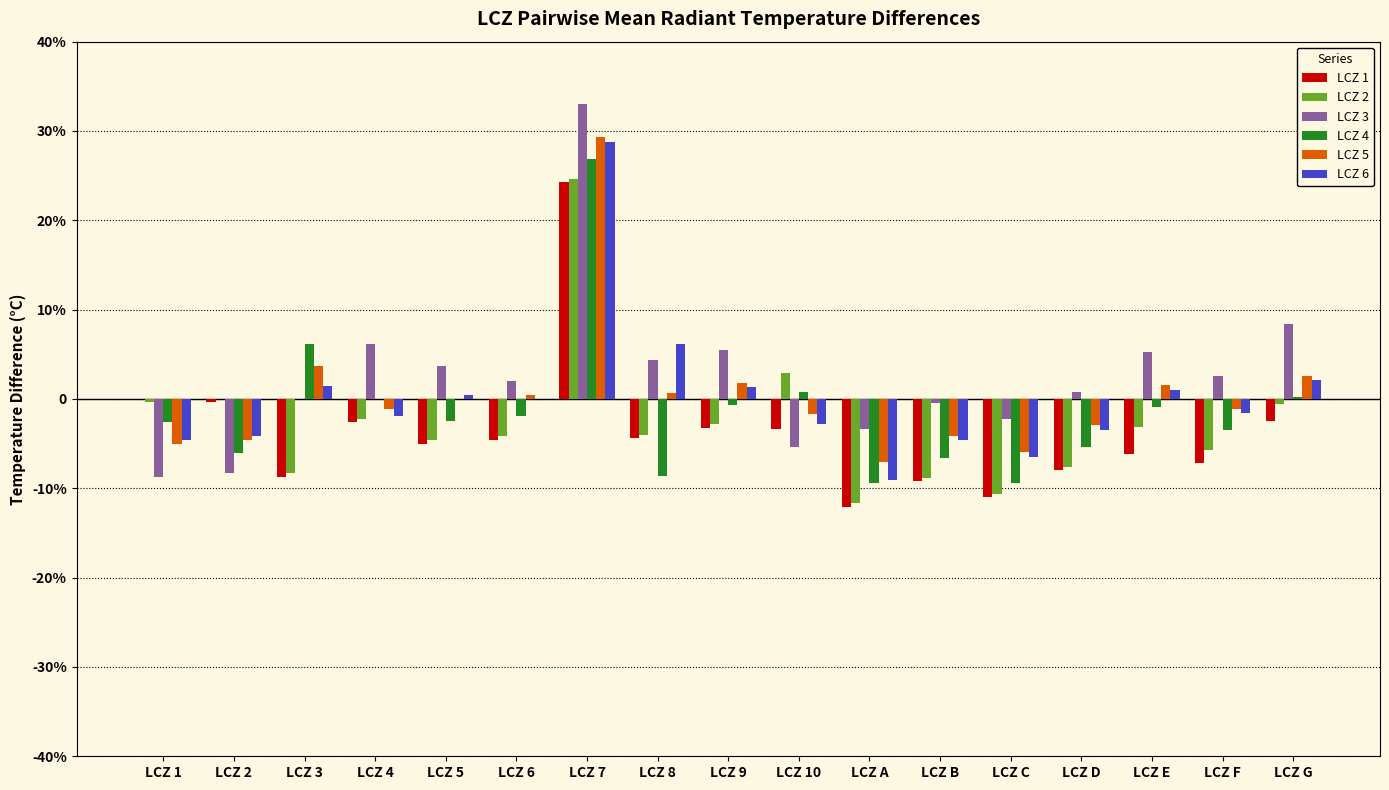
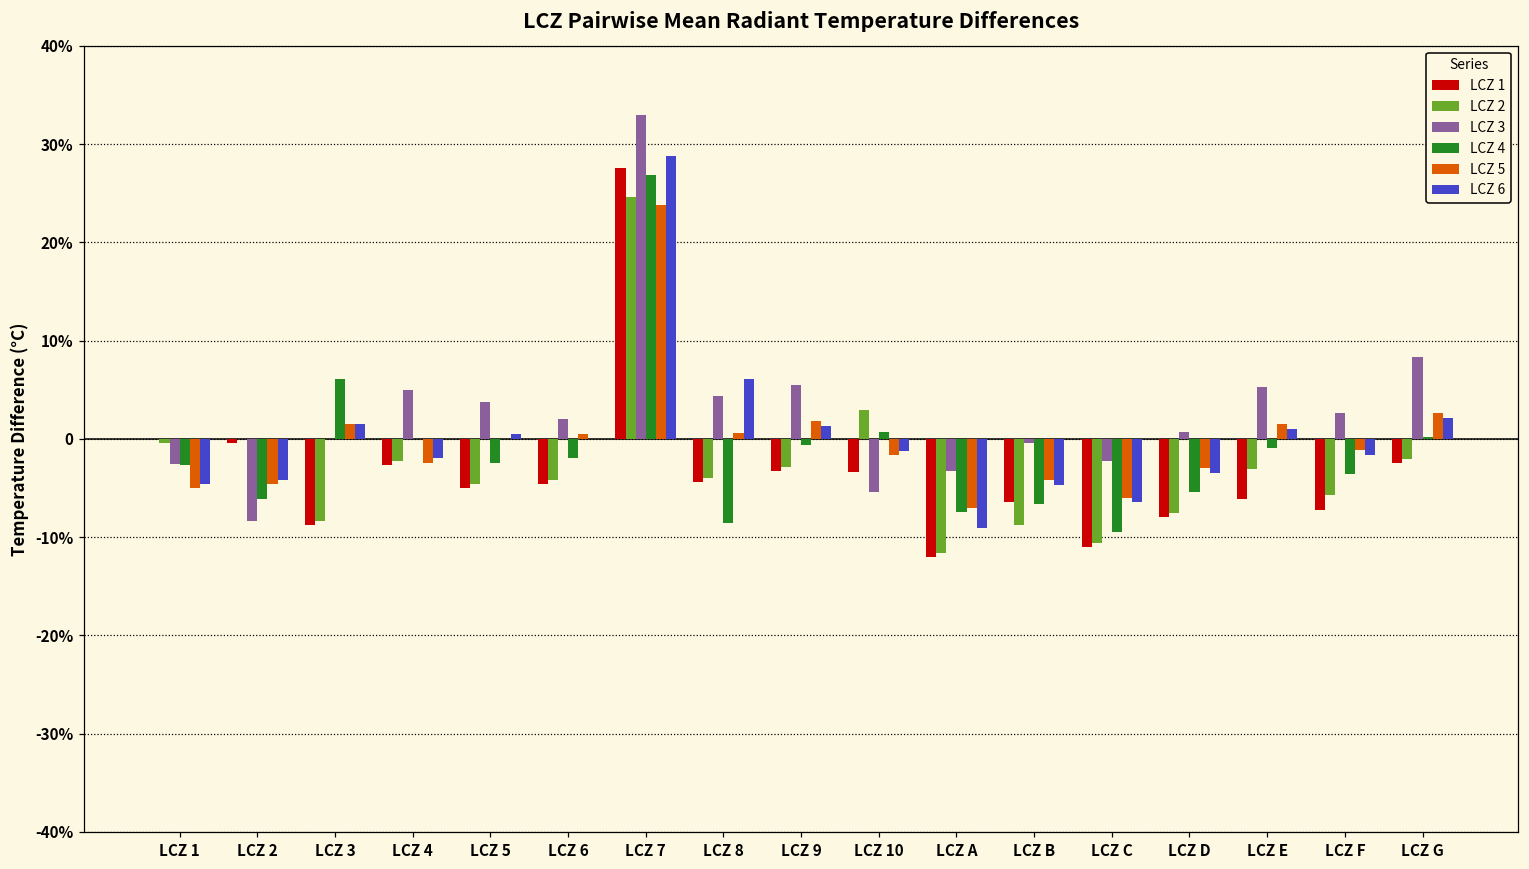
LCZ 3, LCZ 1: -9% -> -3%
LCZ 5, LCZ 3: 4% -> 1%
LCZ 3, LCZ 4: 6% -> 5%
LCZ 5, LCZ 4: -1% -> -2%
LCZ 1, LCZ 7: 24% -> 28%
LCZ 5, LCZ 7: 29% -> 24%
LCZ 6, LCZ 10: -3% -> -1%
LCZ 4, LCZ A: -9% -> -7%
LCZ 1, LCZ B: -9% -> -6%
LCZ 2, LCZ G: -1% -> -2%
